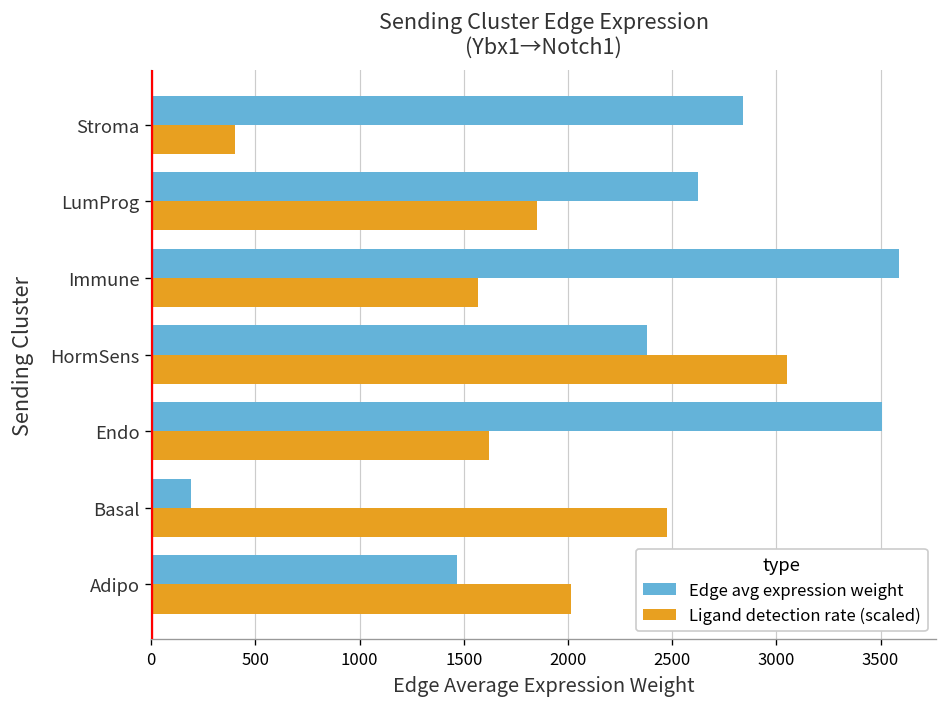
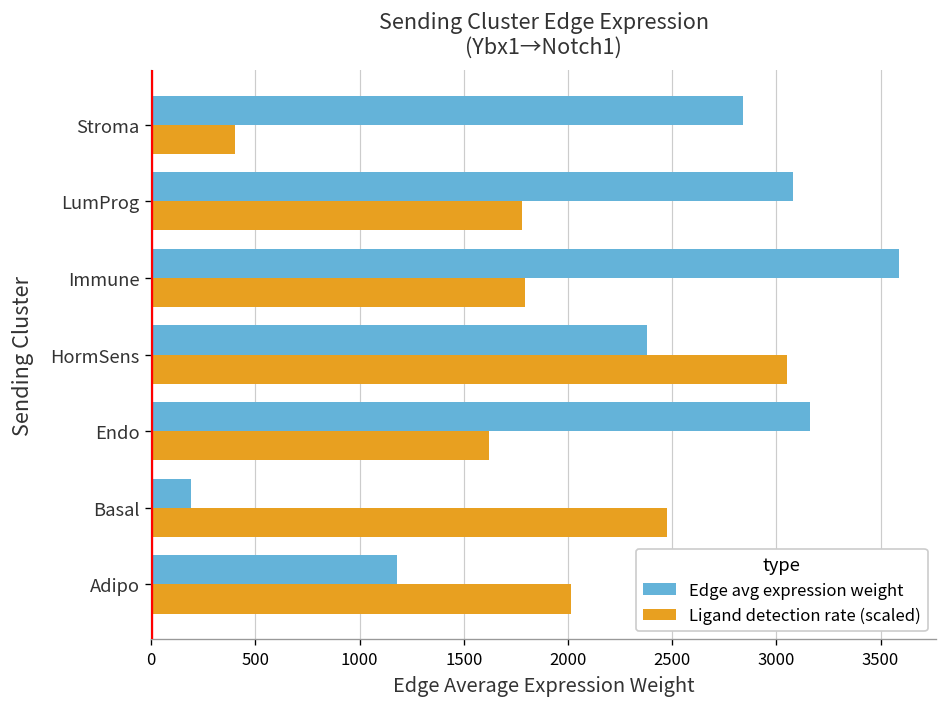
Edge avg expression weight, LumProg: 2630 -> 3080
Ligand detection rate (scaled), LumProg: 1850 -> 1780
Ligand detection rate (scaled), Immune: 1570 -> 1790
Edge avg expression weight, Endo: 3510 -> 3160
Edge avg expression weight, Adipo: 1470 -> 1180
